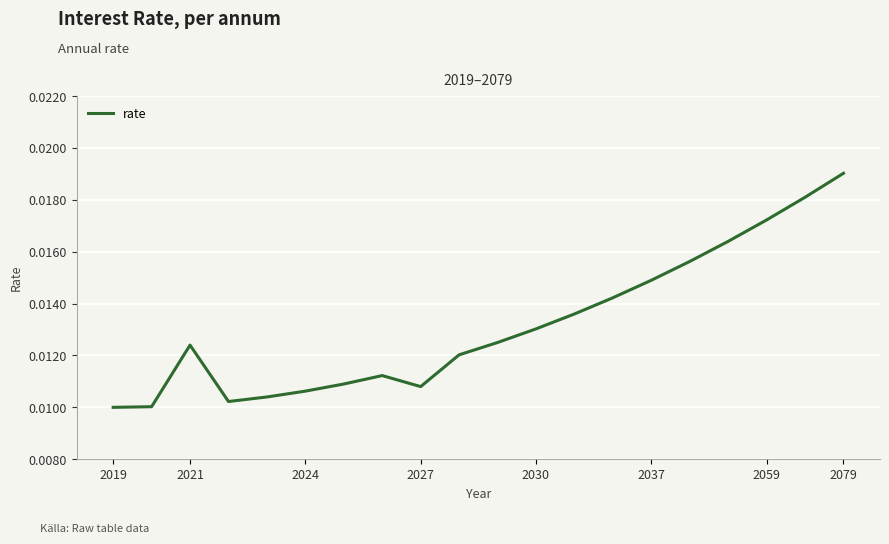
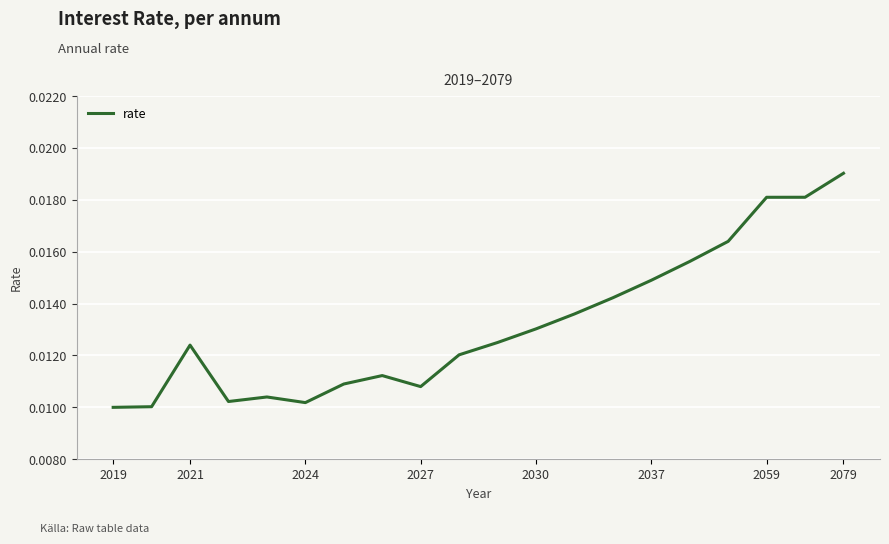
2024: 0.0106 -> 0.0102
2059: 0.0172 -> 0.0181
